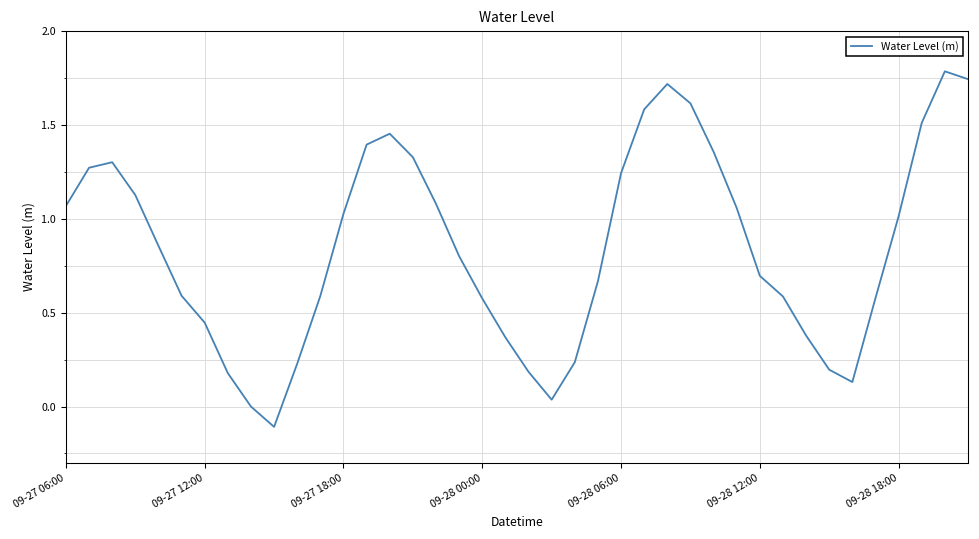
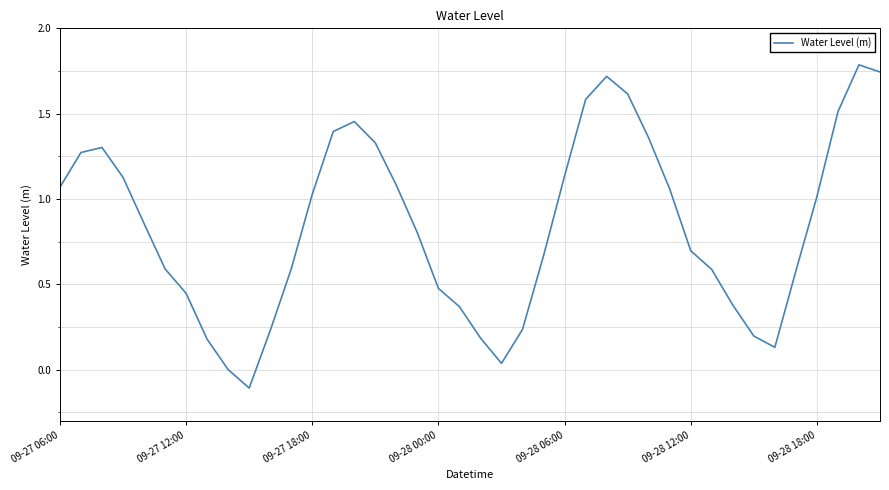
09-28 00:00: 0.58 -> 0.48
09-28 06:00: 1.24 -> 1.13
